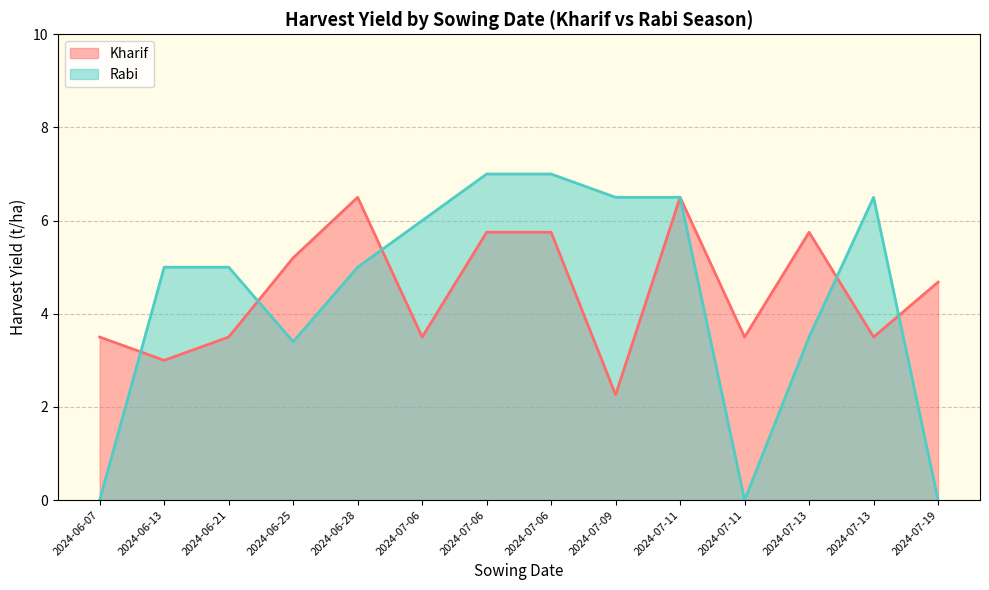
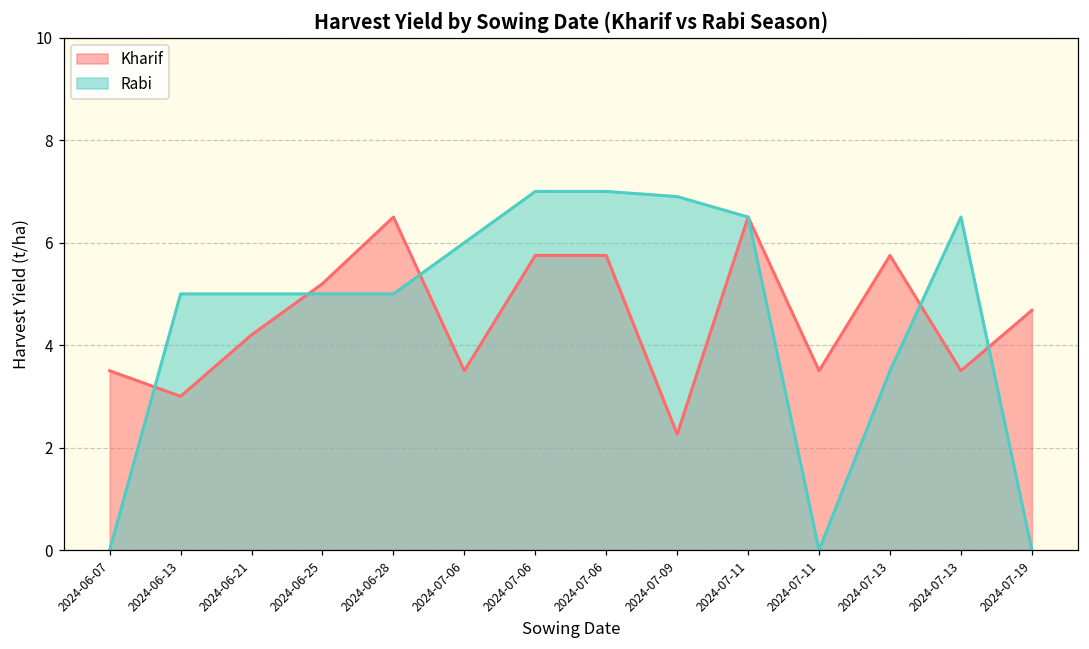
Kharif, 2024-06-21: 3.5 -> 4.2
Rabi, 2024-06-25: 3.4 -> 5.0
Rabi, 2024-07-09: 6.5 -> 6.9
